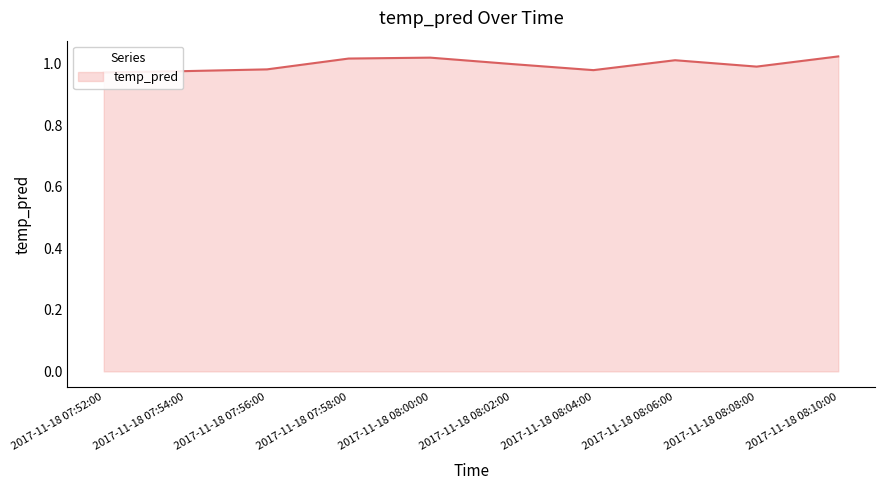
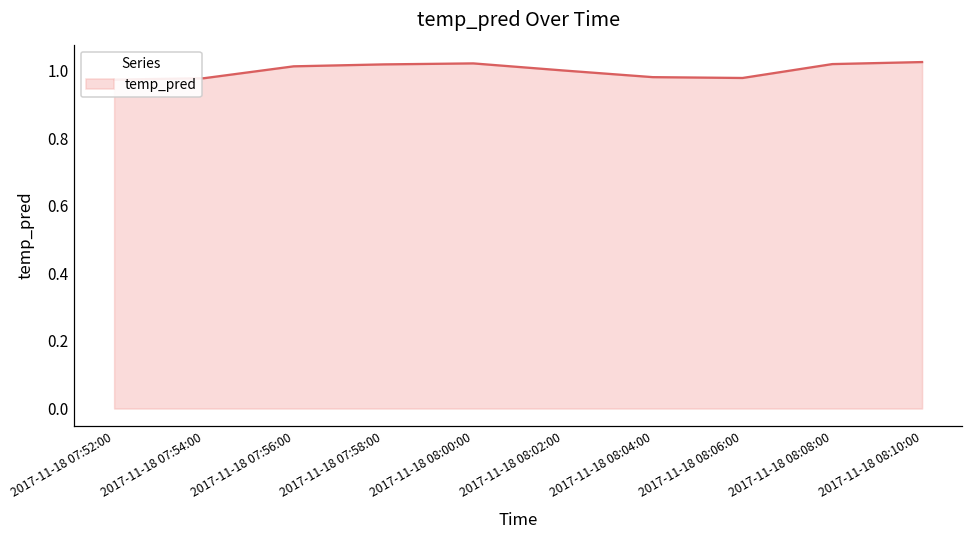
2017-11-18 07:56:00: 0.98 -> 1.01
2017-11-18 08:06:00: 1.01 -> 0.98
2017-11-18 08:08:00: 0.99 -> 1.02
